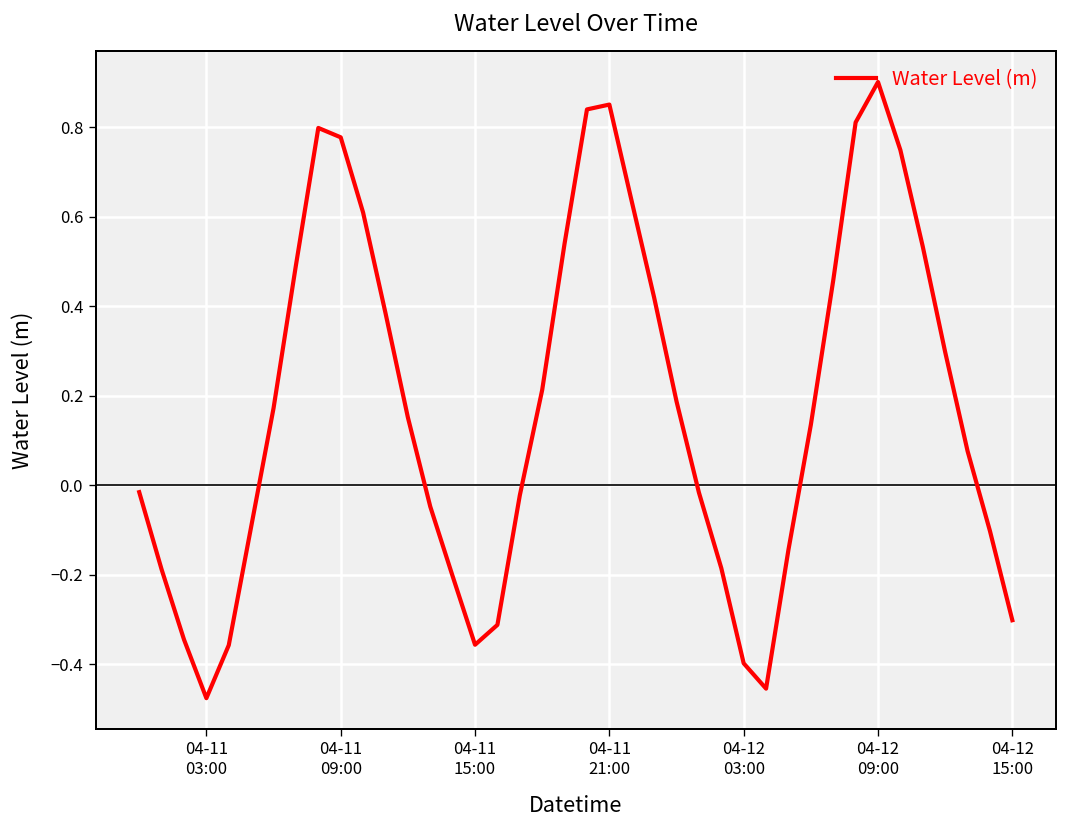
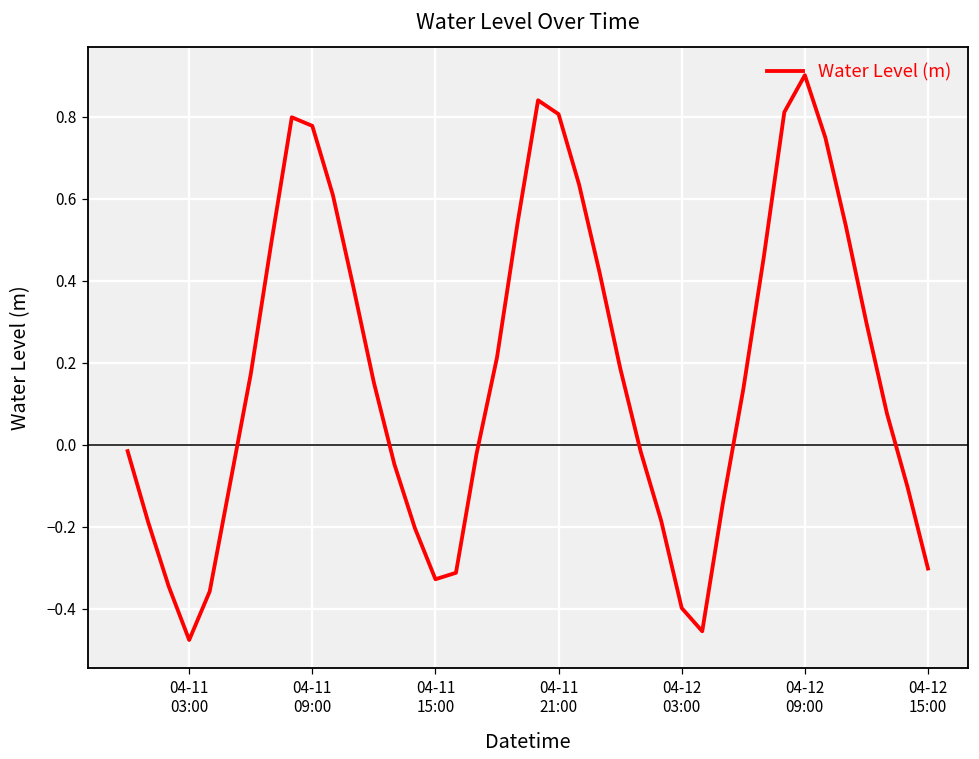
04-11 15:00: -0.36 -> -0.33
04-11 21:00: 0.85 -> 0.81
